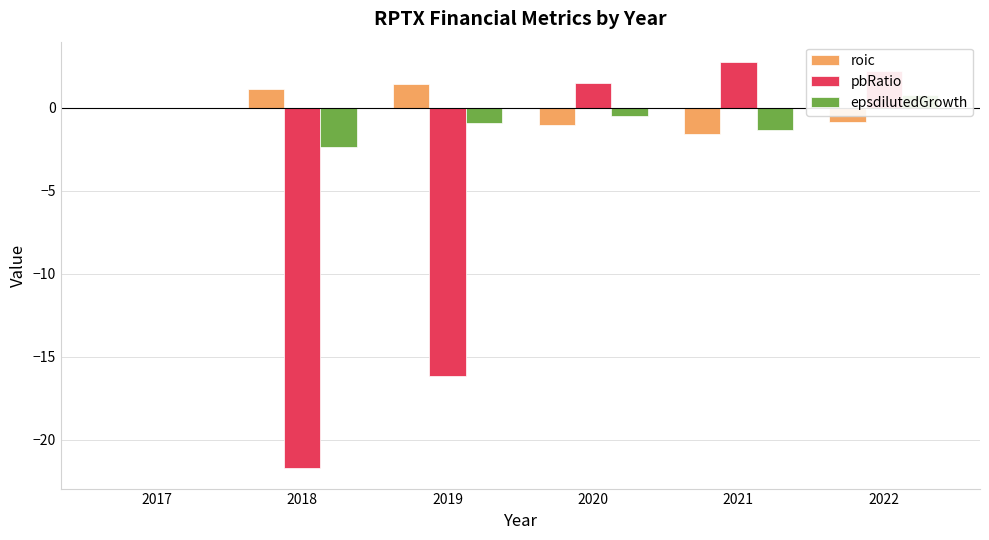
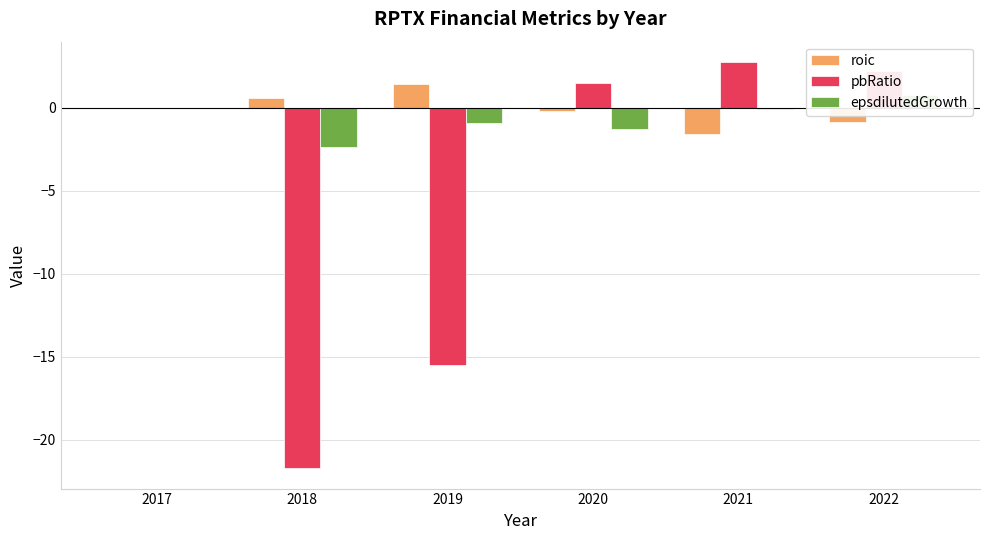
roic, 2018: 1.1 -> 0.6
pbRatio, 2019: -16.2 -> -15.5
roic, 2020: -1.0 -> -0.2
epsdilutedGrowth, 2020: -0.5 -> -1.3
epsdilutedGrowth, 2021: -1.3 -> -0.1
